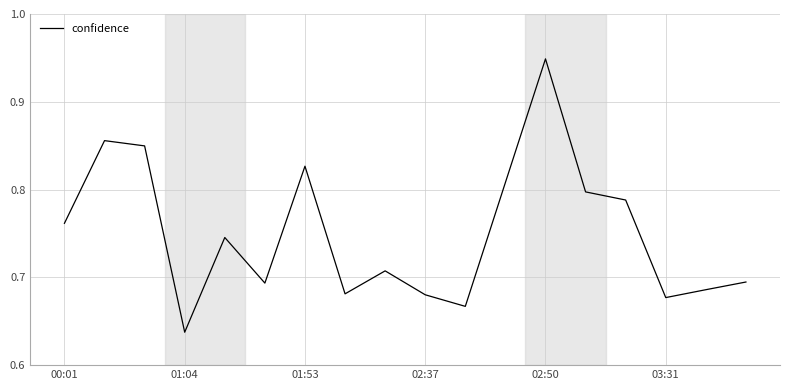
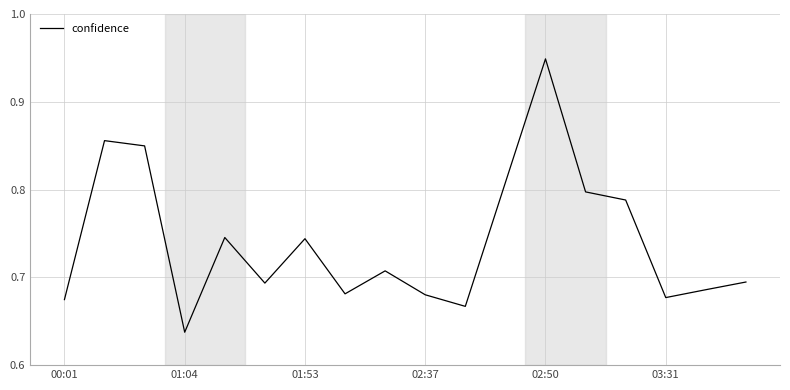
00:01: 0.76 -> 0.67
01:53: 0.83 -> 0.74
